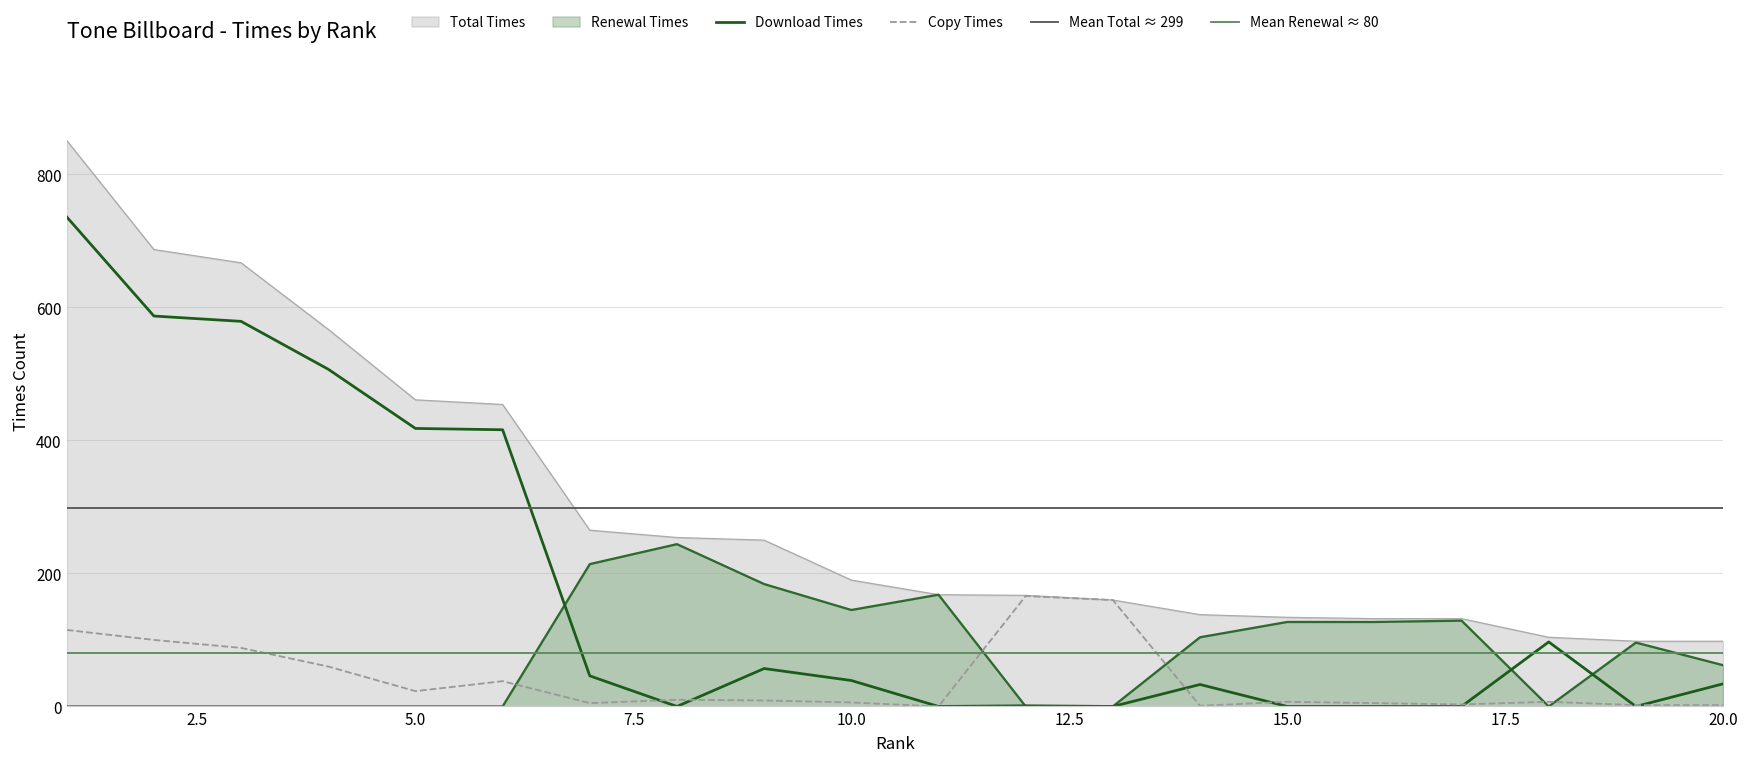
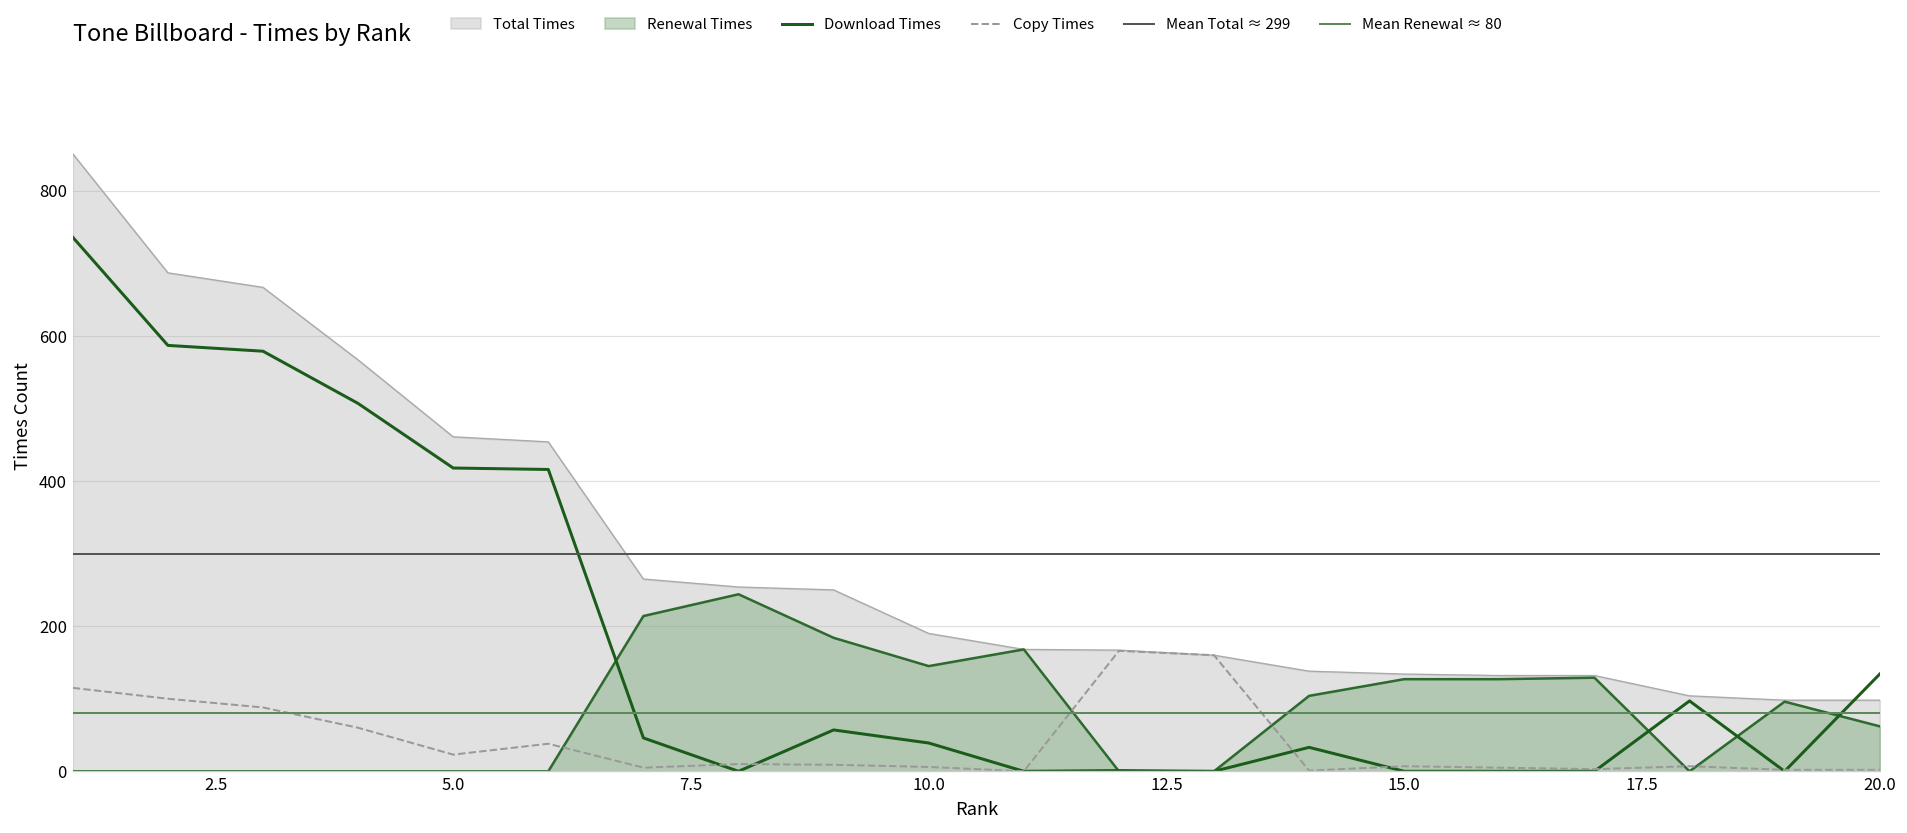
Download Times, 20.0: 30 -> 130
